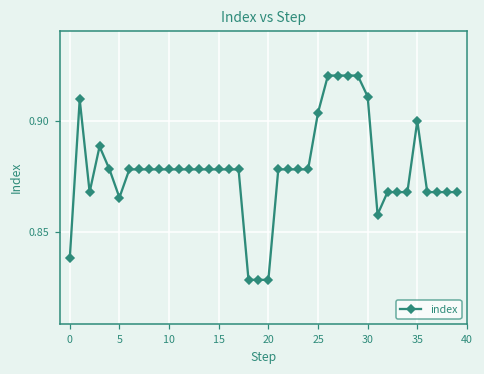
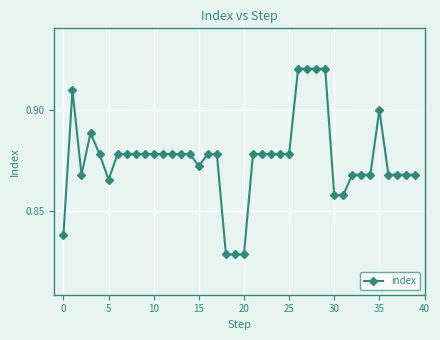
15: 0.878 -> 0.872
25: 0.904 -> 0.878
30: 0.911 -> 0.858
